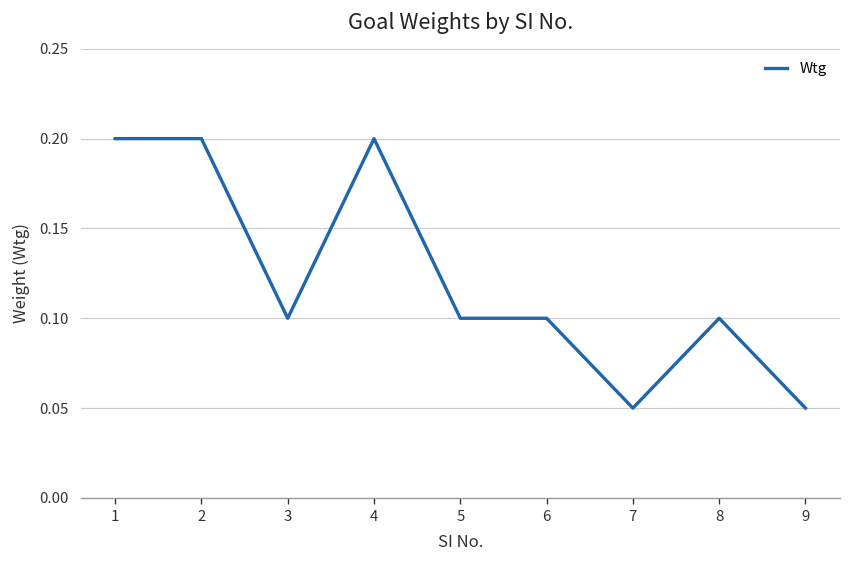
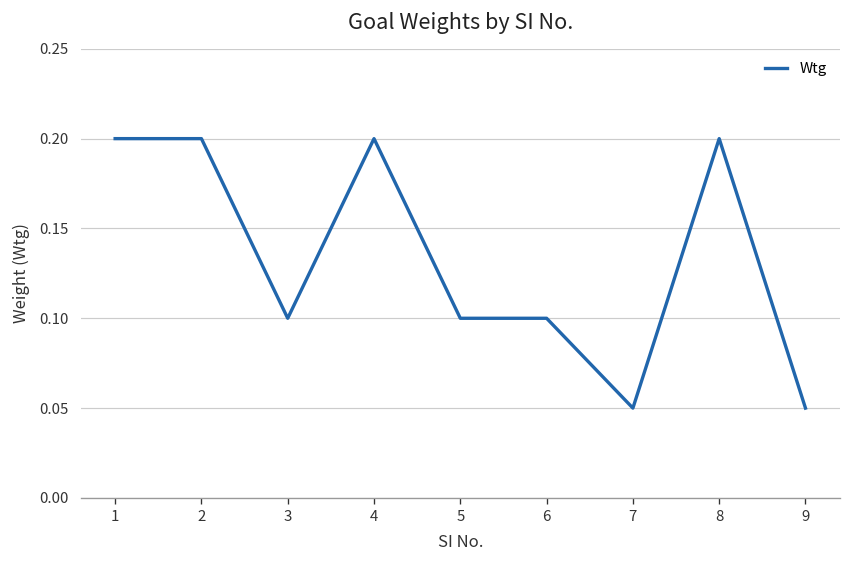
8: 0.1 -> 0.2
